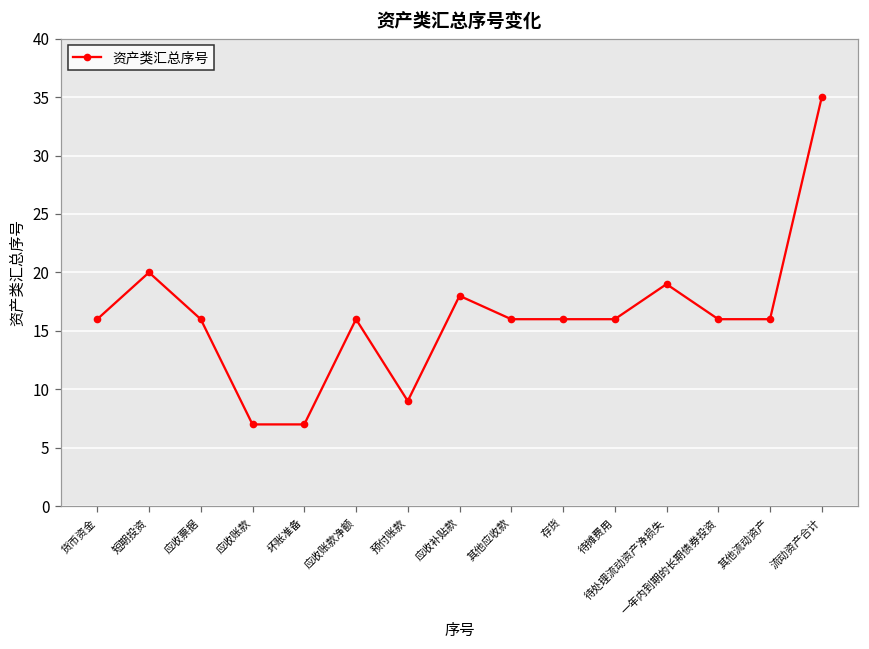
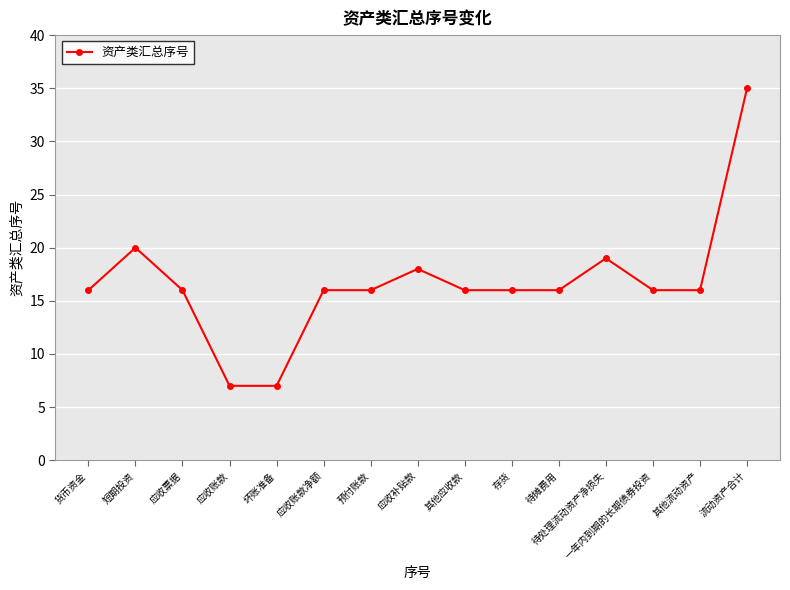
预付账款: 9 -> 16
